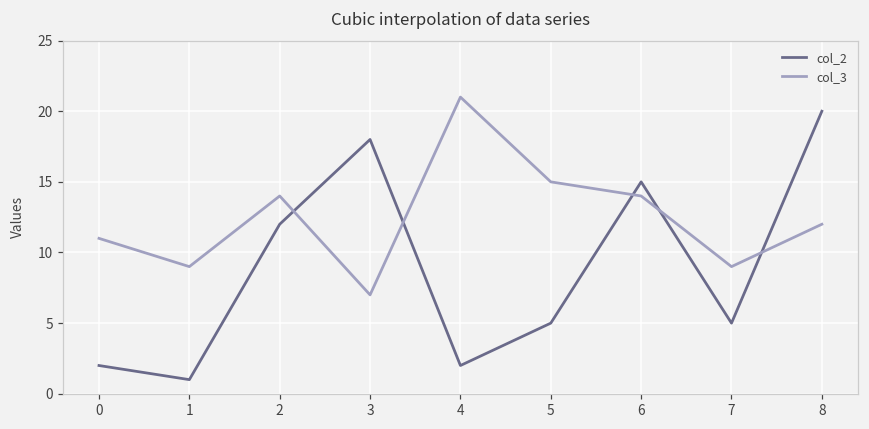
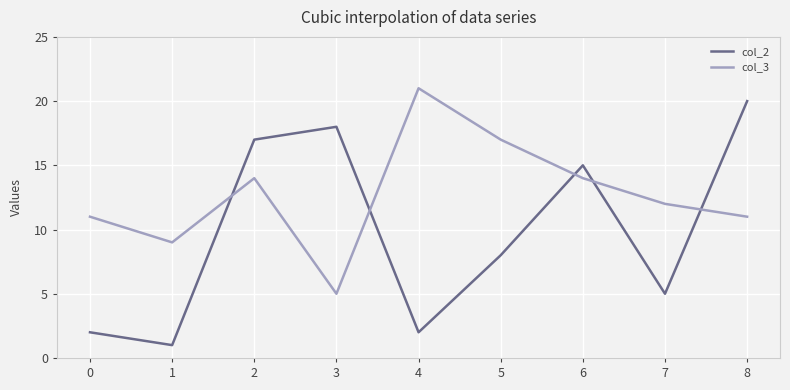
col_2, 2: 12 -> 17
col_3, 3: 7 -> 5
col_2, 5: 5 -> 8
col_3, 5: 15 -> 17
col_3, 7: 9 -> 12
col_3, 8: 12 -> 11
